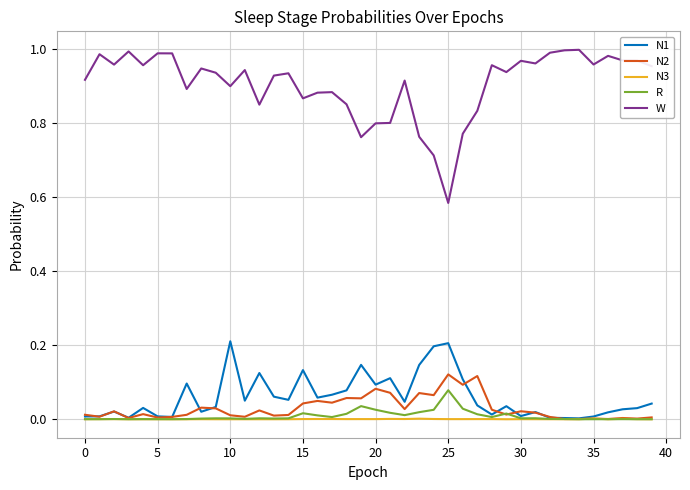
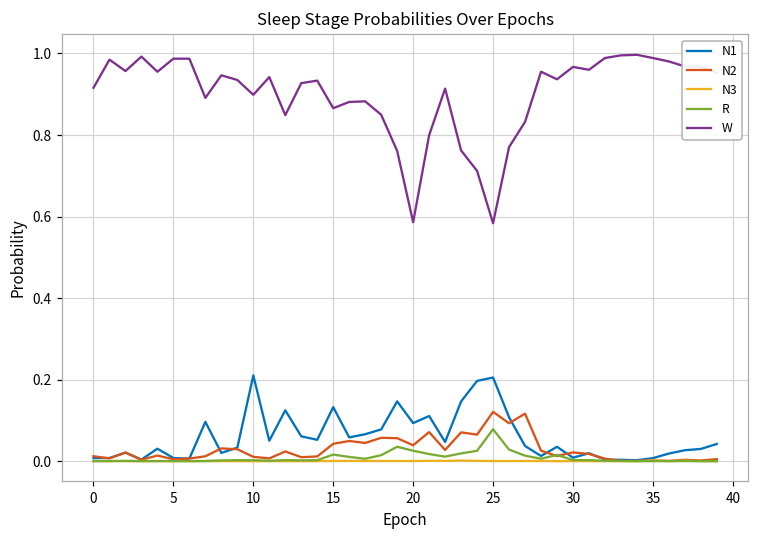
N2, 20: 0.08 -> 0.04
W, 20: 0.80 -> 0.59
W, 35: 0.96 -> 0.99
